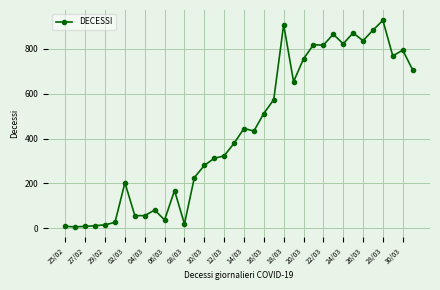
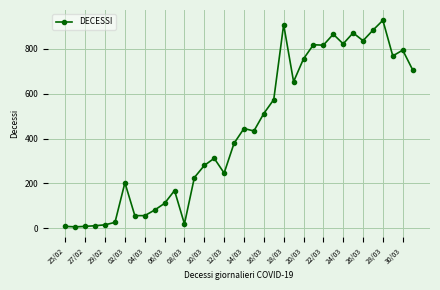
06/03: 40 -> 110
12/03: 320 -> 250
